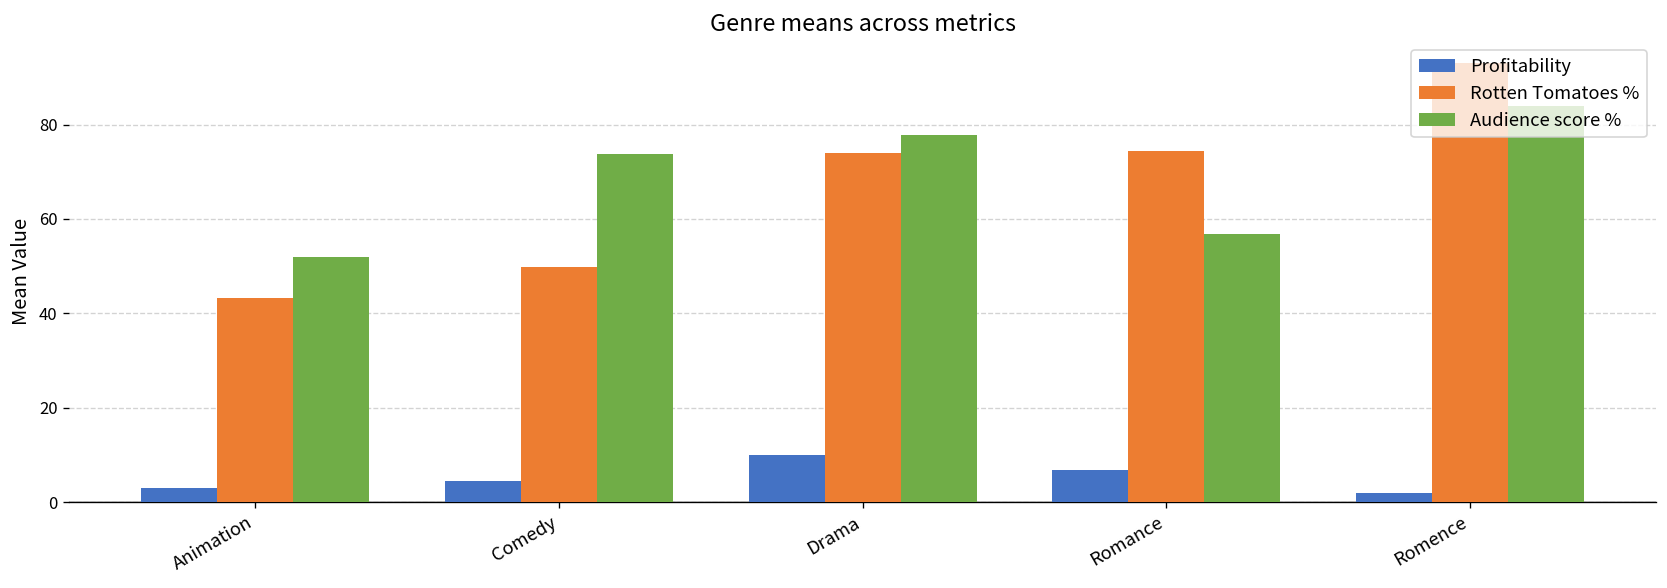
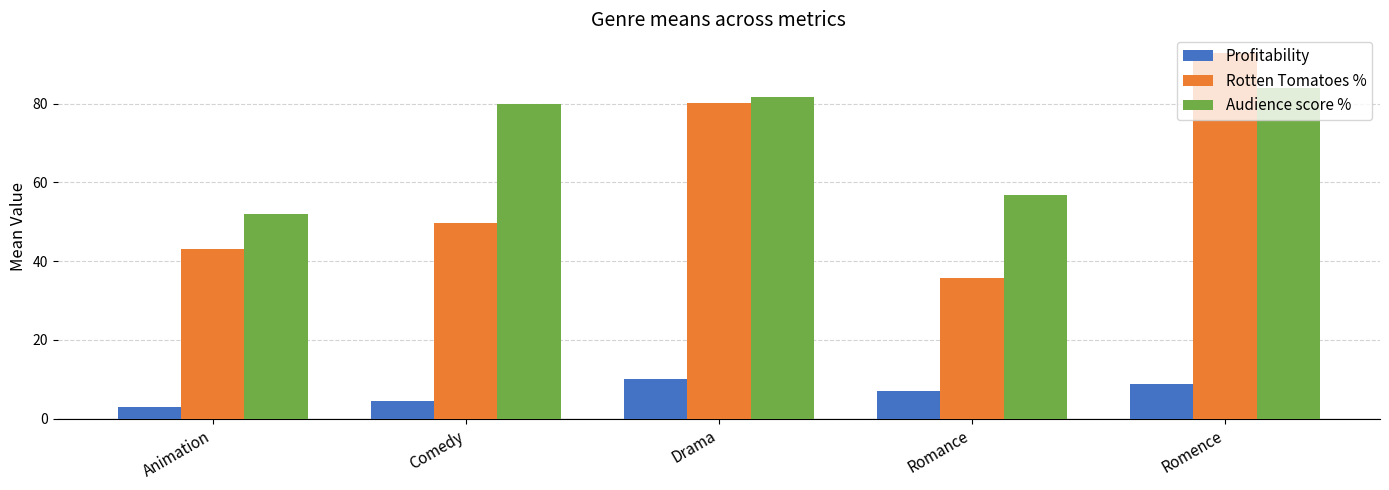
Audience score %, Comedy: 74 -> 80
Rotten Tomatoes %, Drama: 74 -> 80
Audience score %, Drama: 78 -> 82
Rotten Tomatoes %, Romance: 74 -> 36
Profitability, Romence: 2 -> 9
